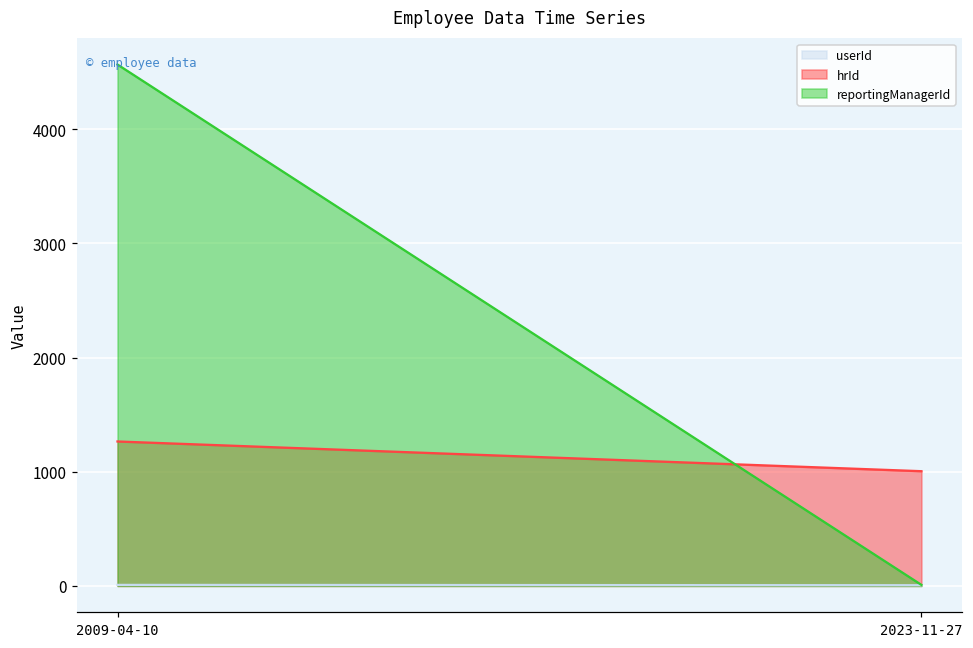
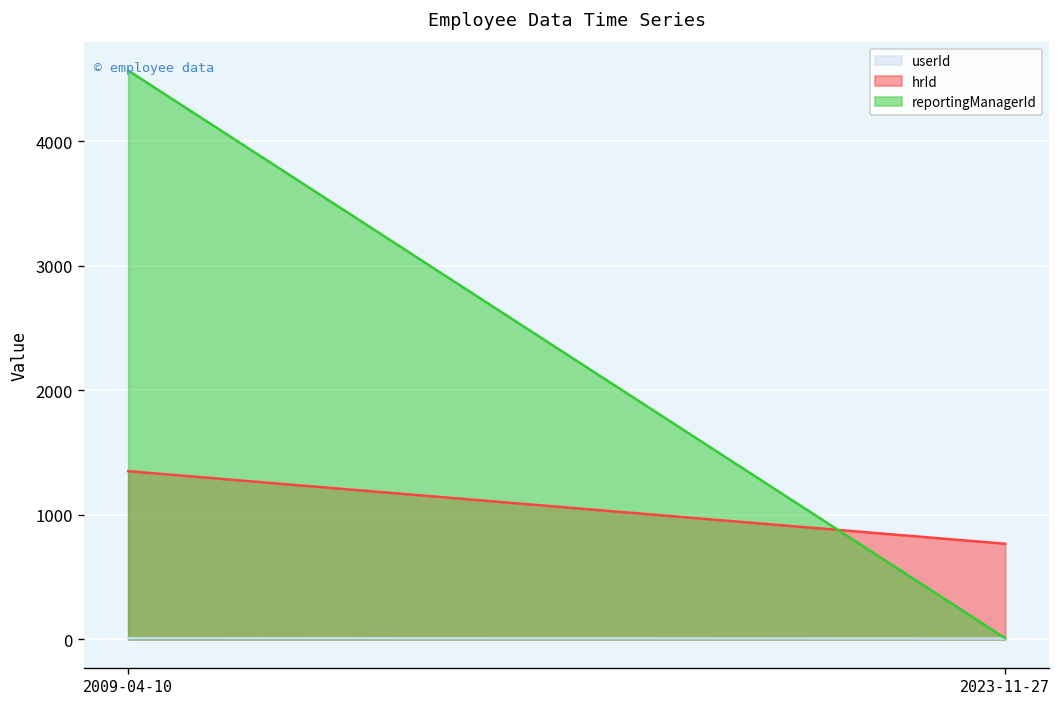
hrId, 2009-04-10: 1270 -> 1350
hrId, 2023-11-27: 1000 -> 770
